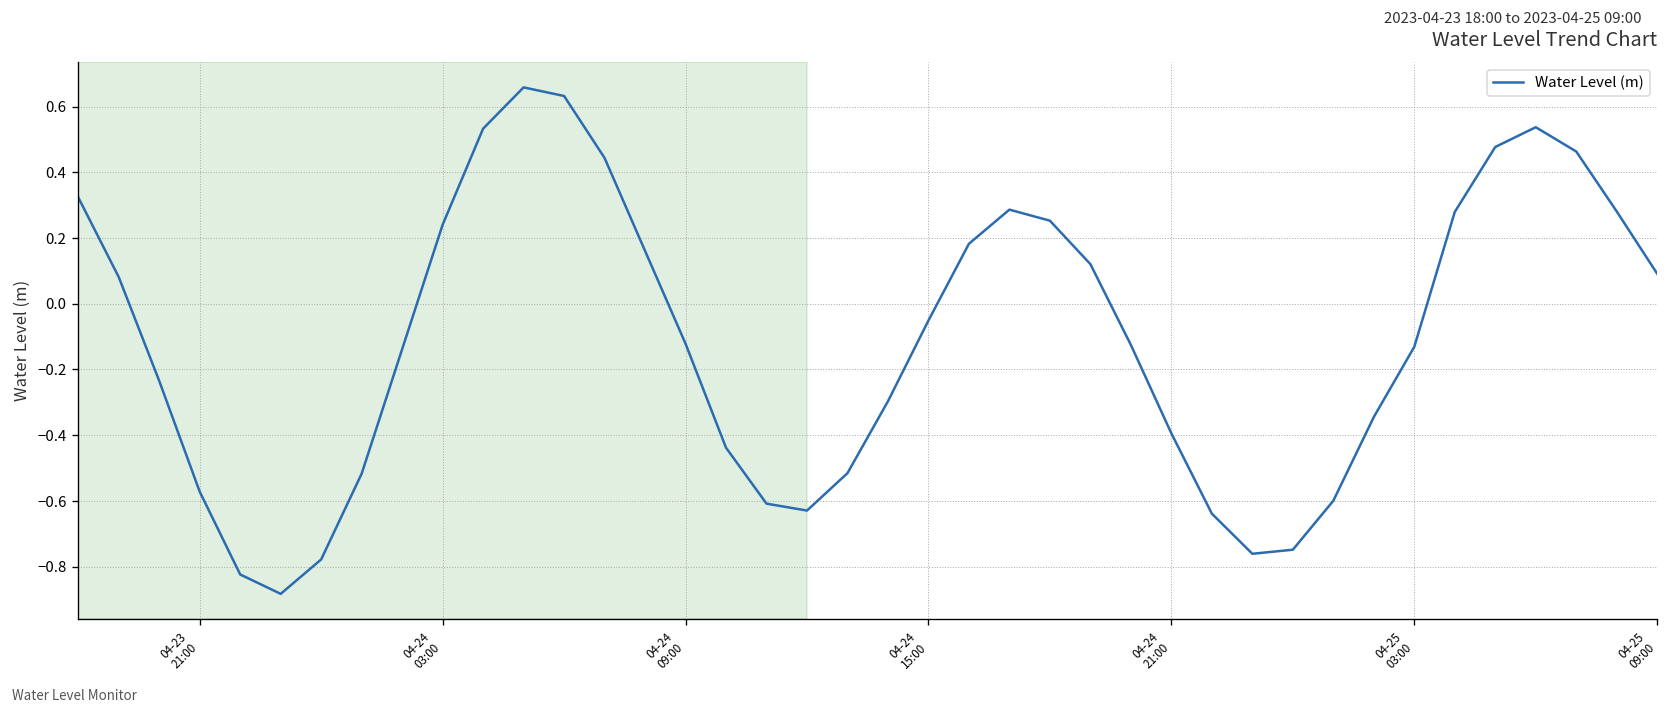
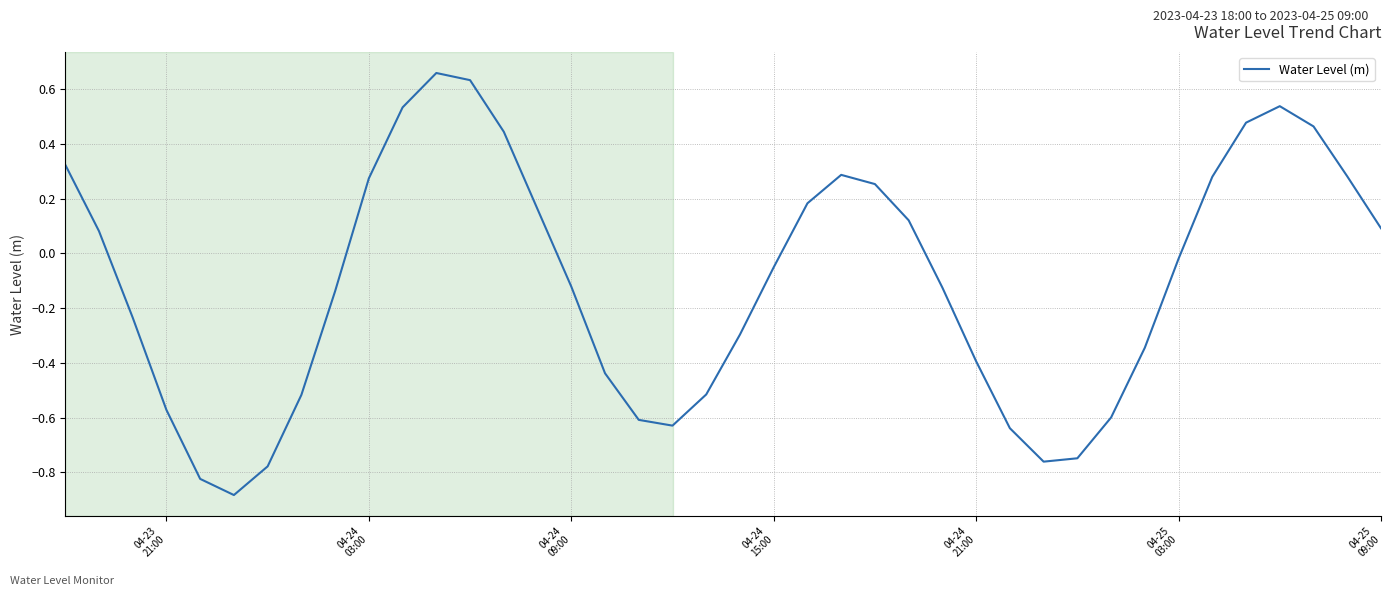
04-24 03:00: 0.24 -> 0.27
04-25 03:00: -0.13 -> -0.02
